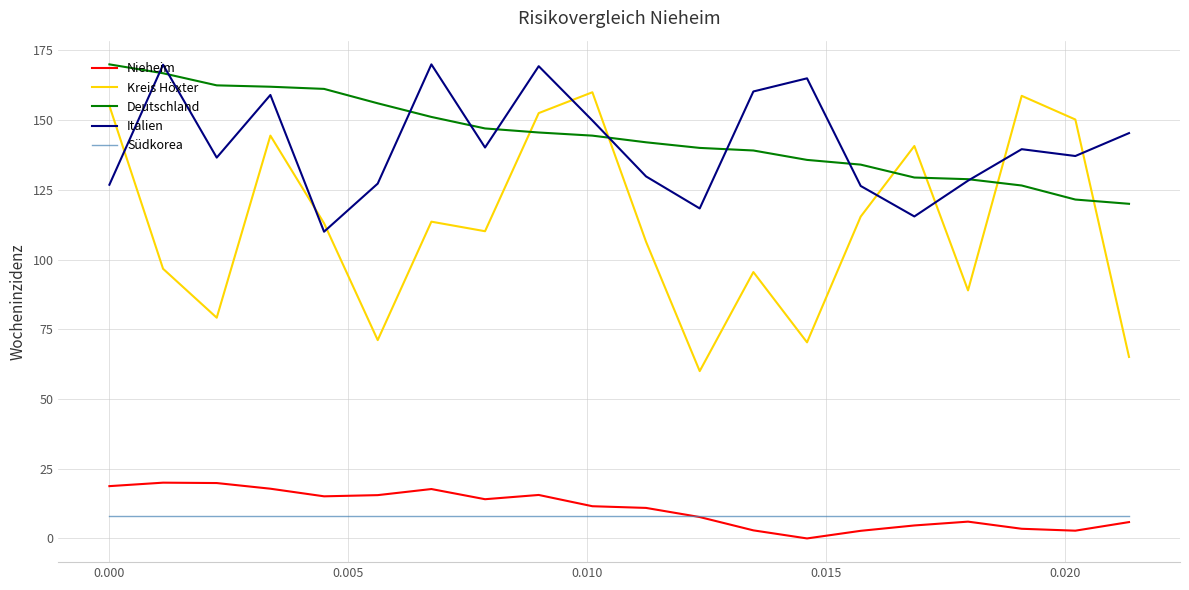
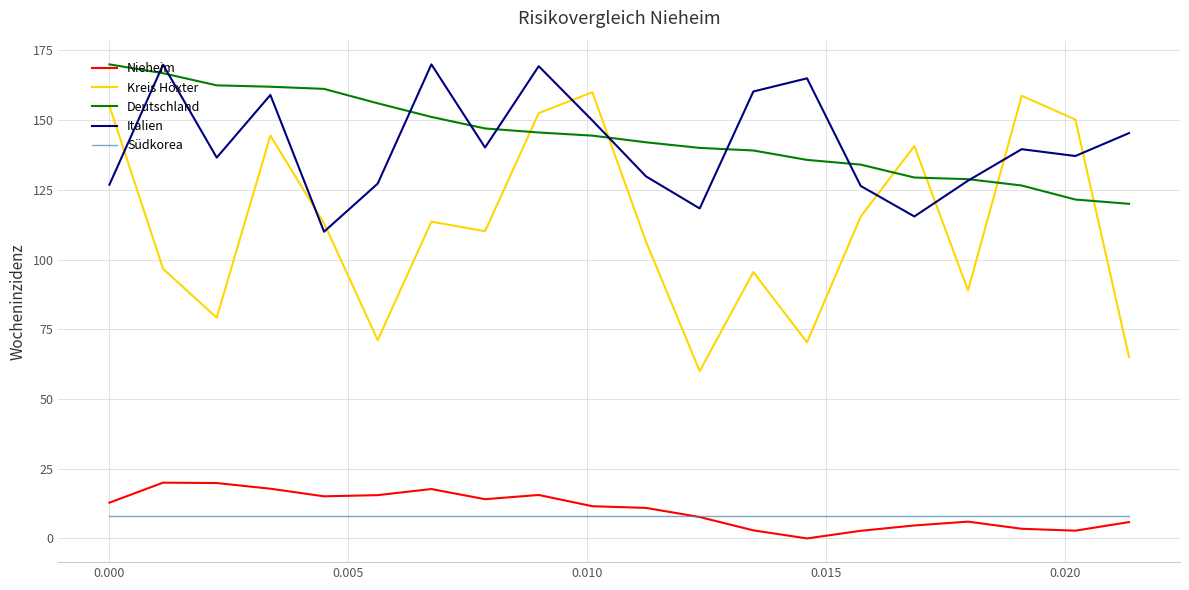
Nieheim, 0.000: 19 -> 13
